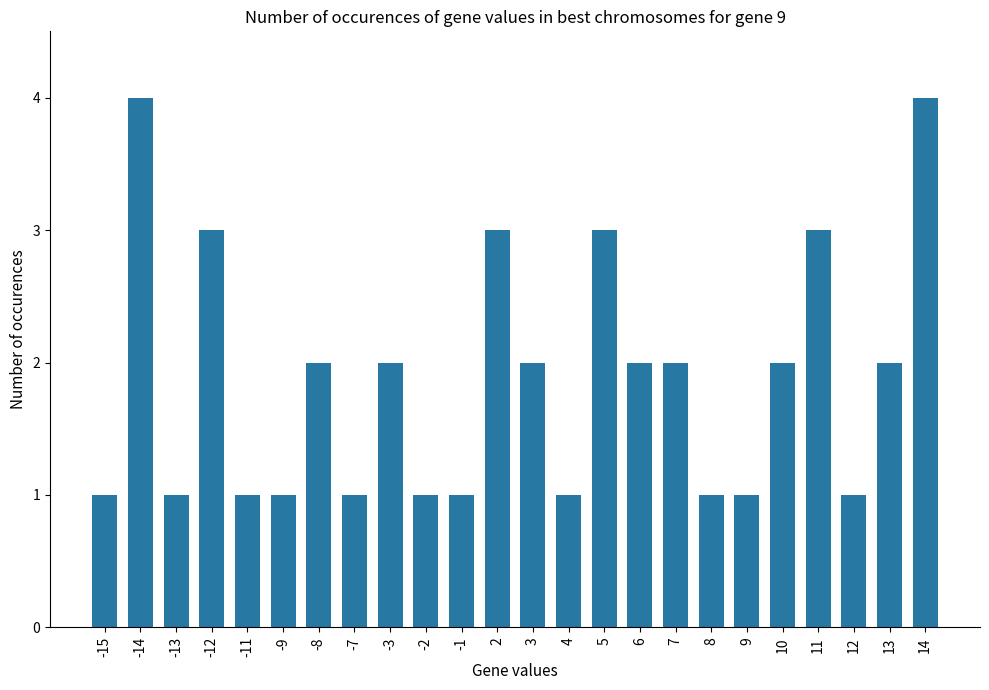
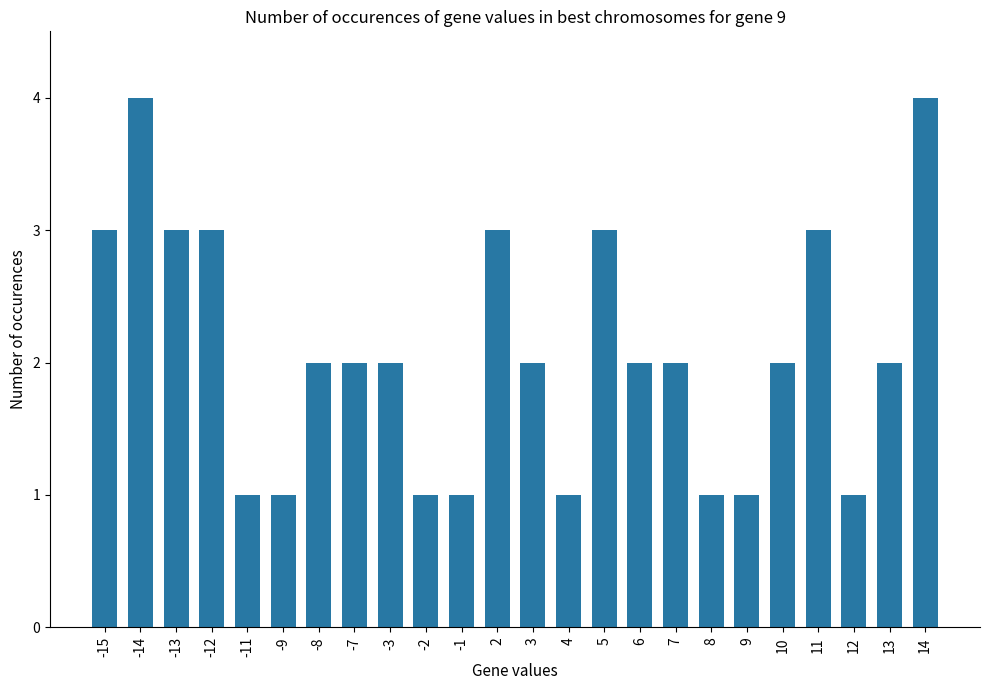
-15: 1 -> 3
-13: 1 -> 3
-7: 1 -> 2
